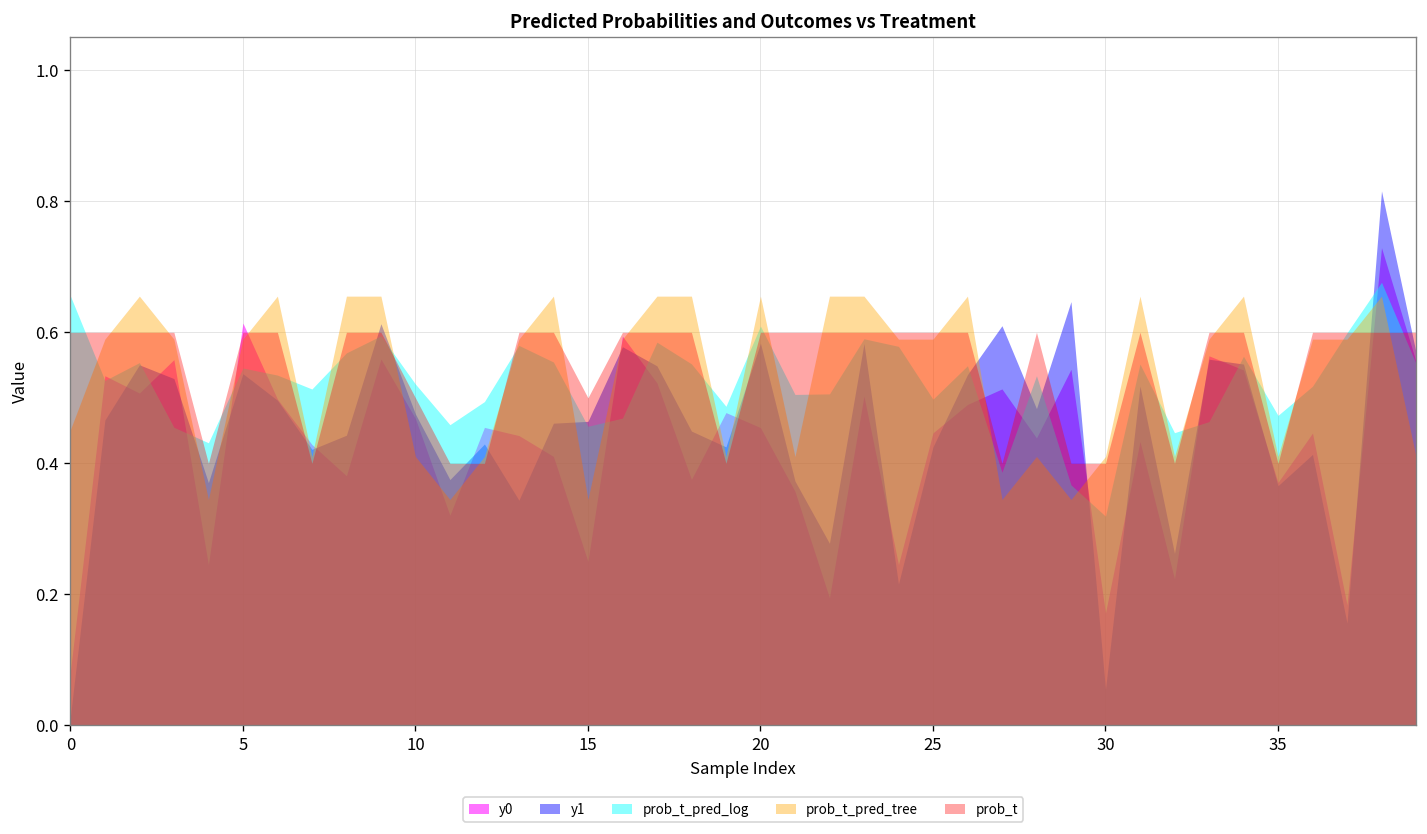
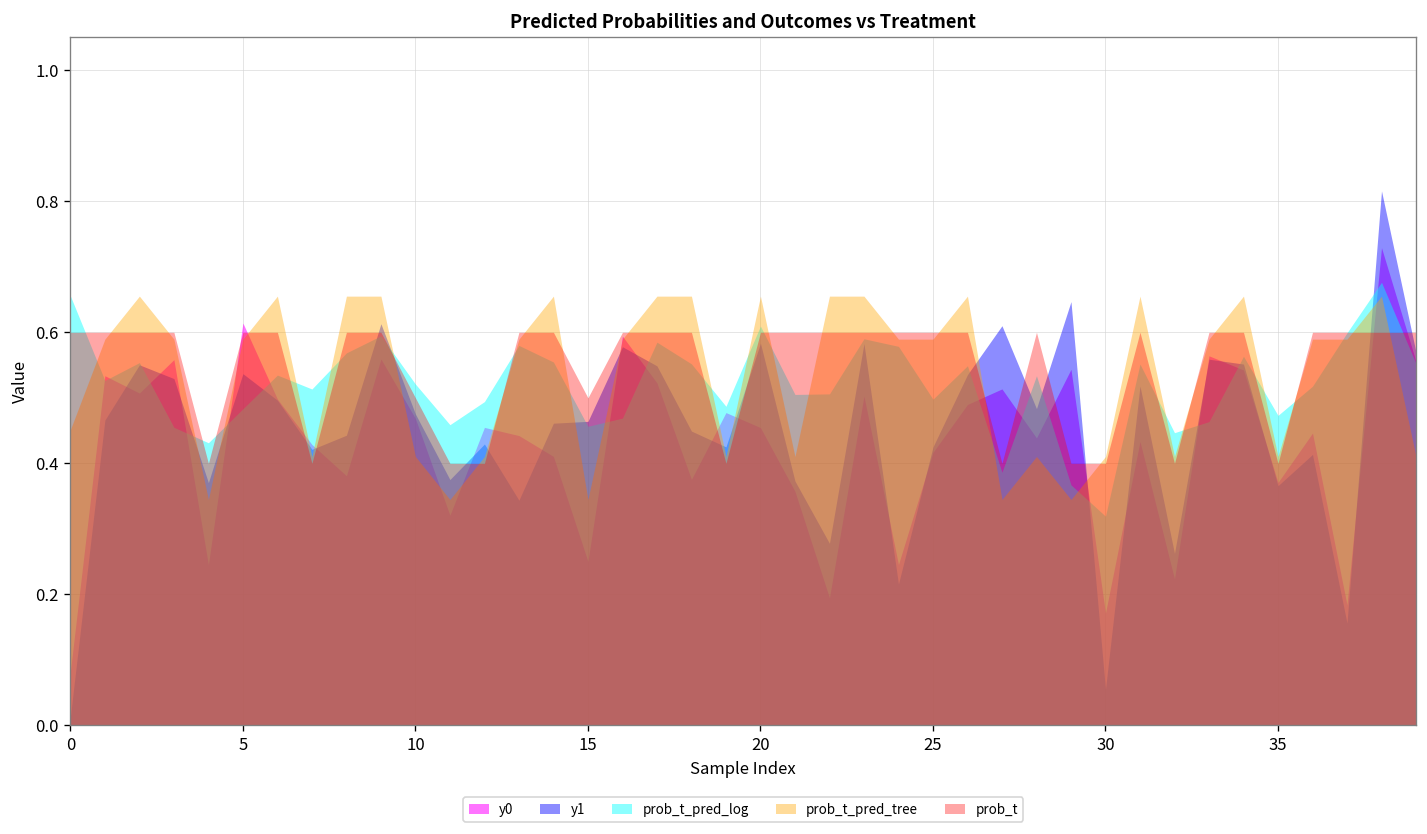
prob_t_pred_log, 5: 0.55 -> 0.48
y0, 25: 0.45 -> 0.42
